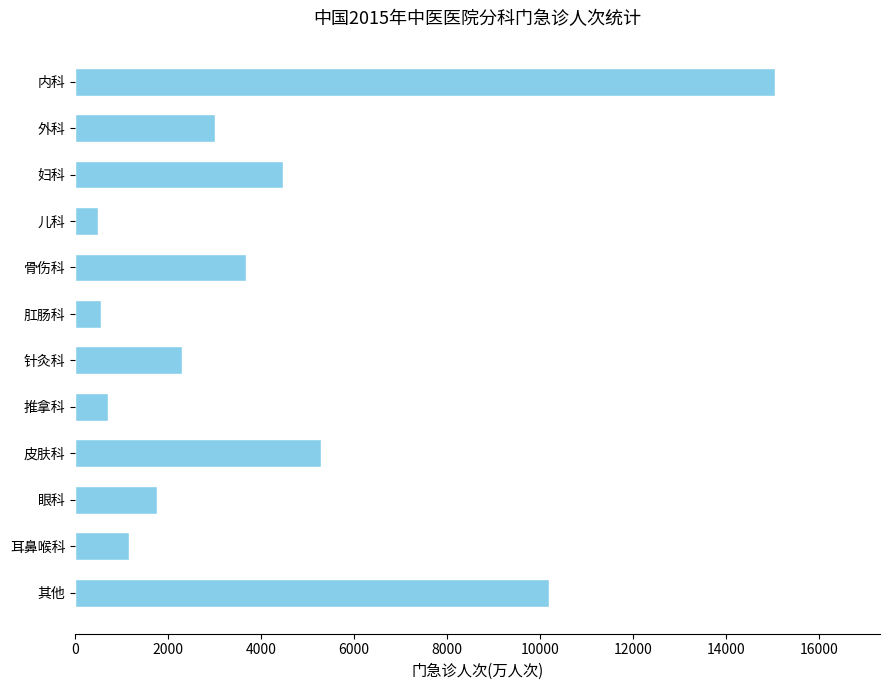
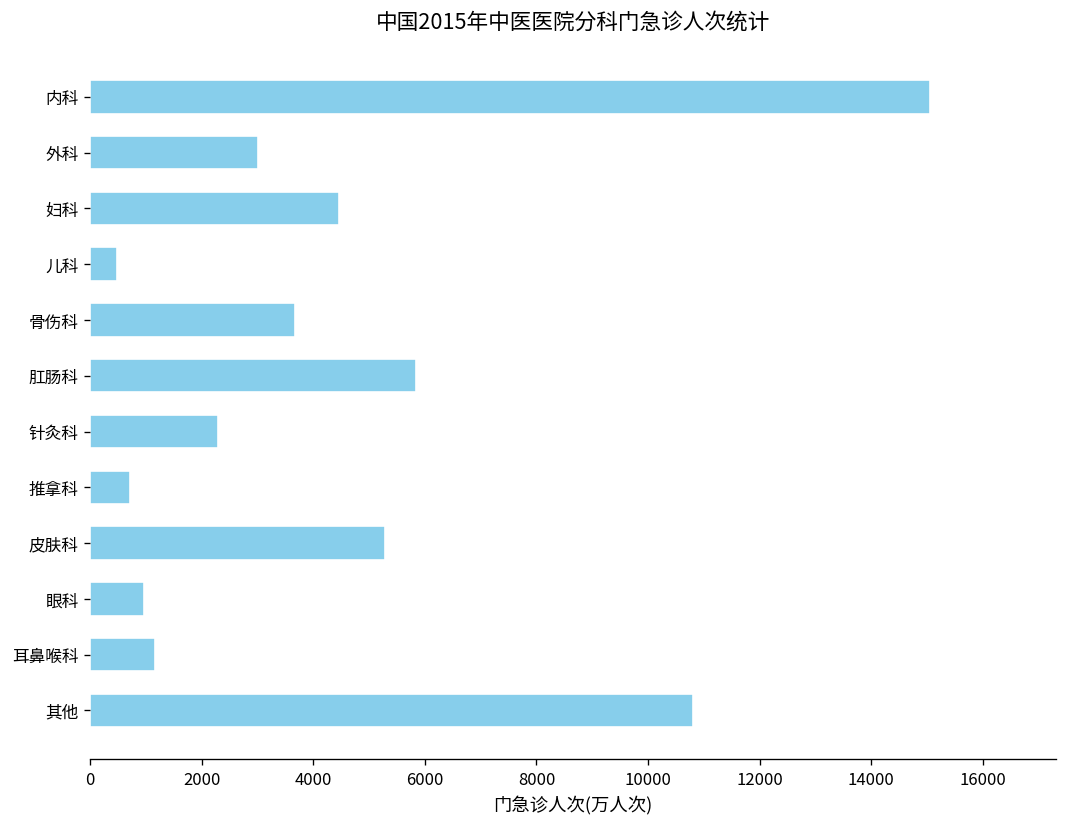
肛肠科: 600 -> 5800
眼科: 1800 -> 1000
其他: 10200 -> 10800
